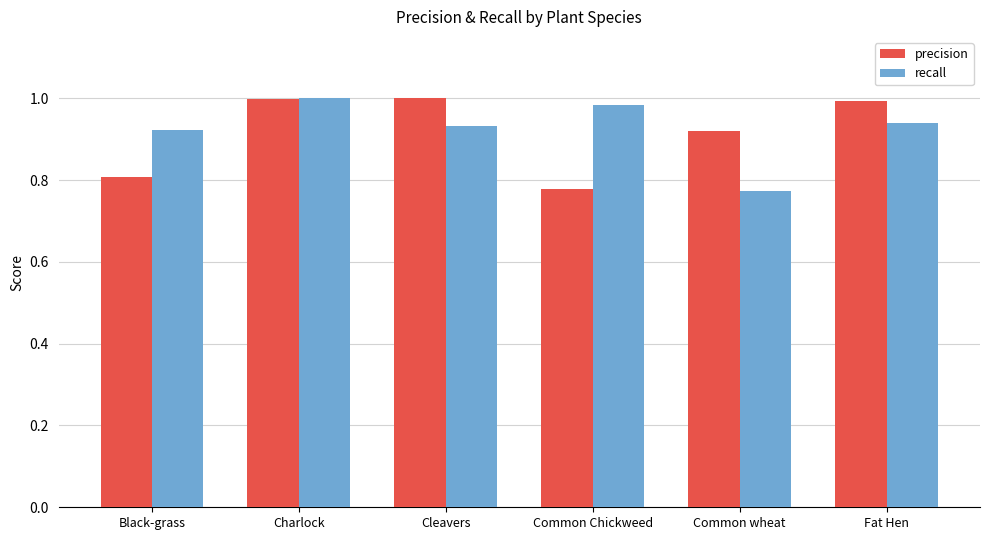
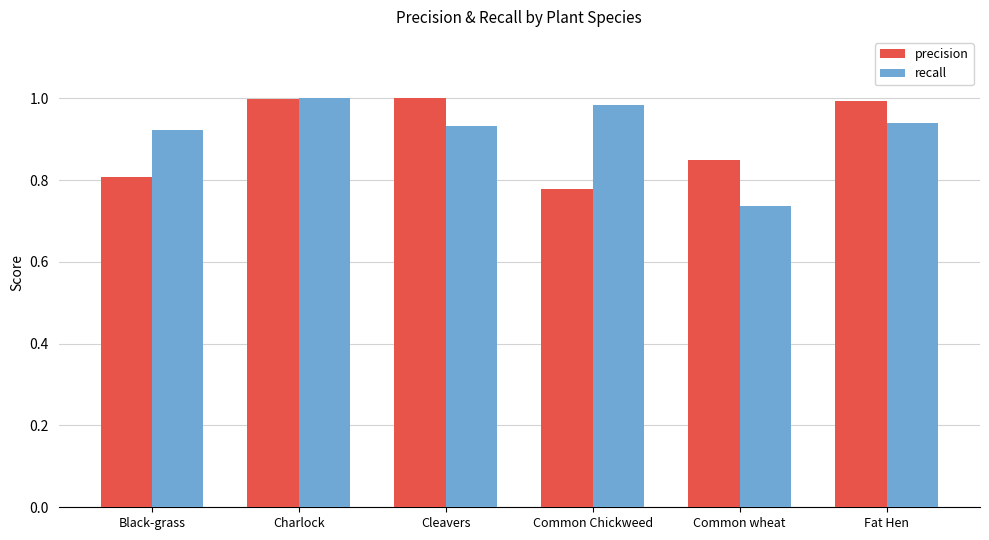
precision, Common wheat: 0.92 -> 0.85
recall, Common wheat: 0.77 -> 0.74
